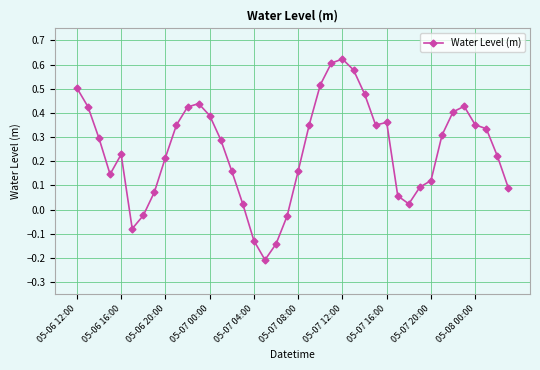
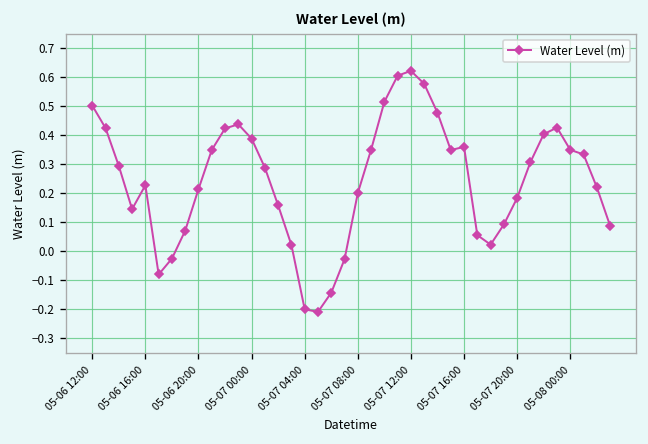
05-07 04:00: -0.13 -> -0.20
05-07 08:00: 0.16 -> 0.20
05-07 20:00: 0.12 -> 0.18
